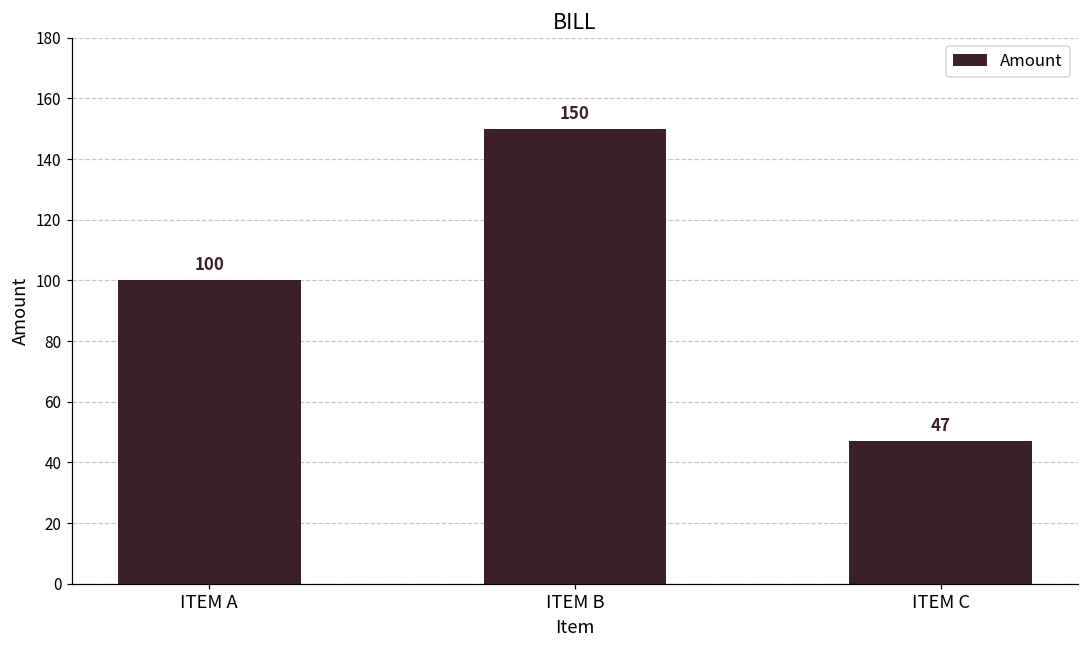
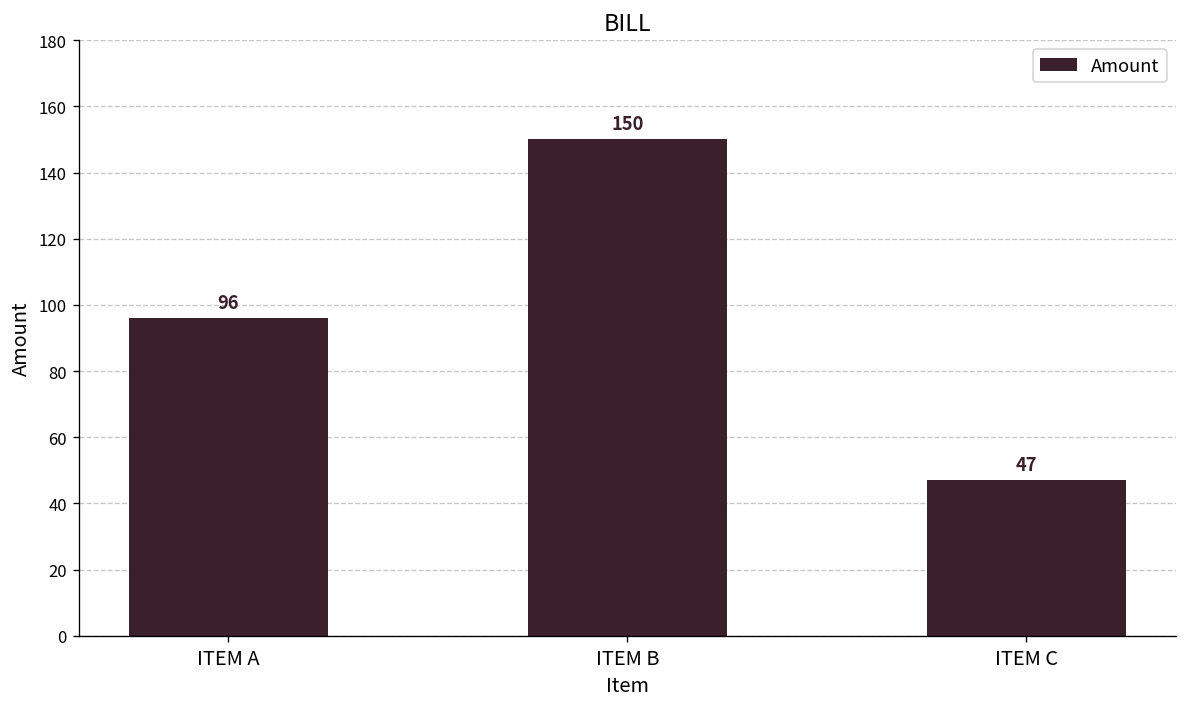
ITEM A: 100 -> 96
